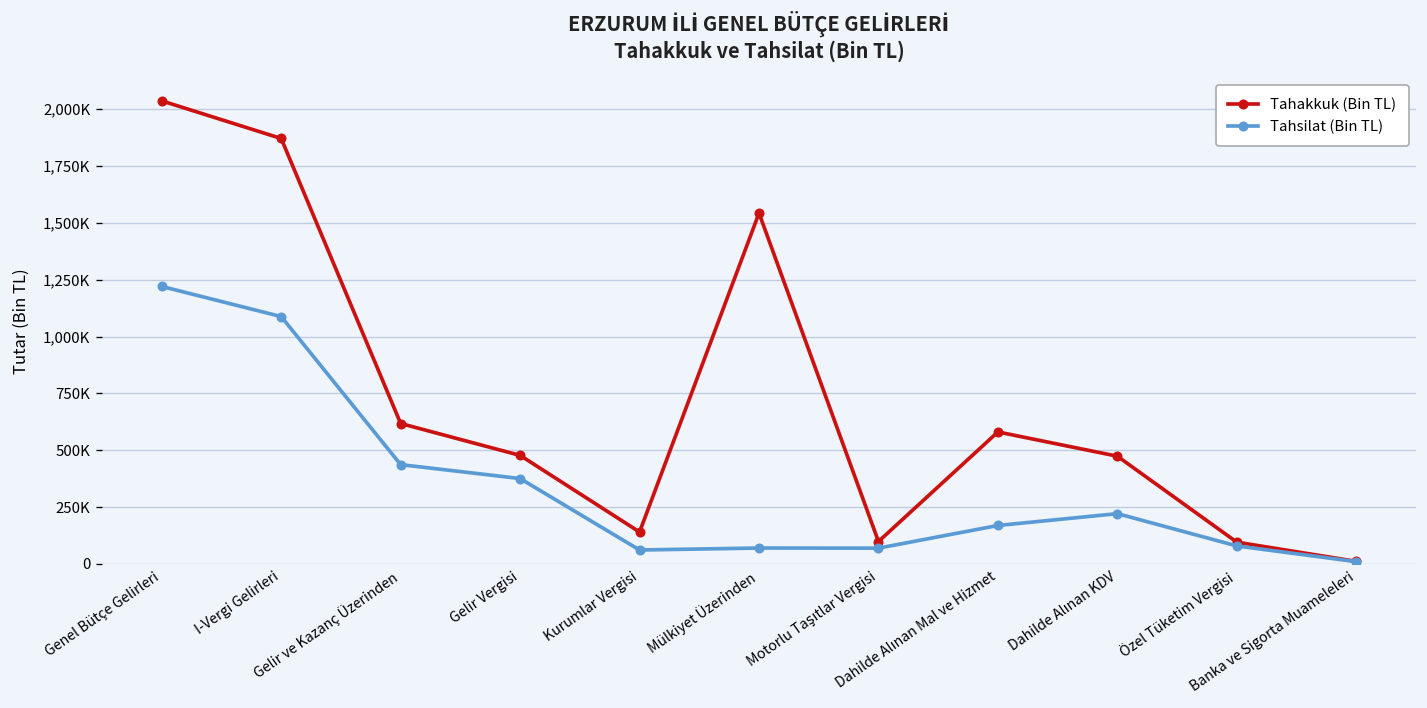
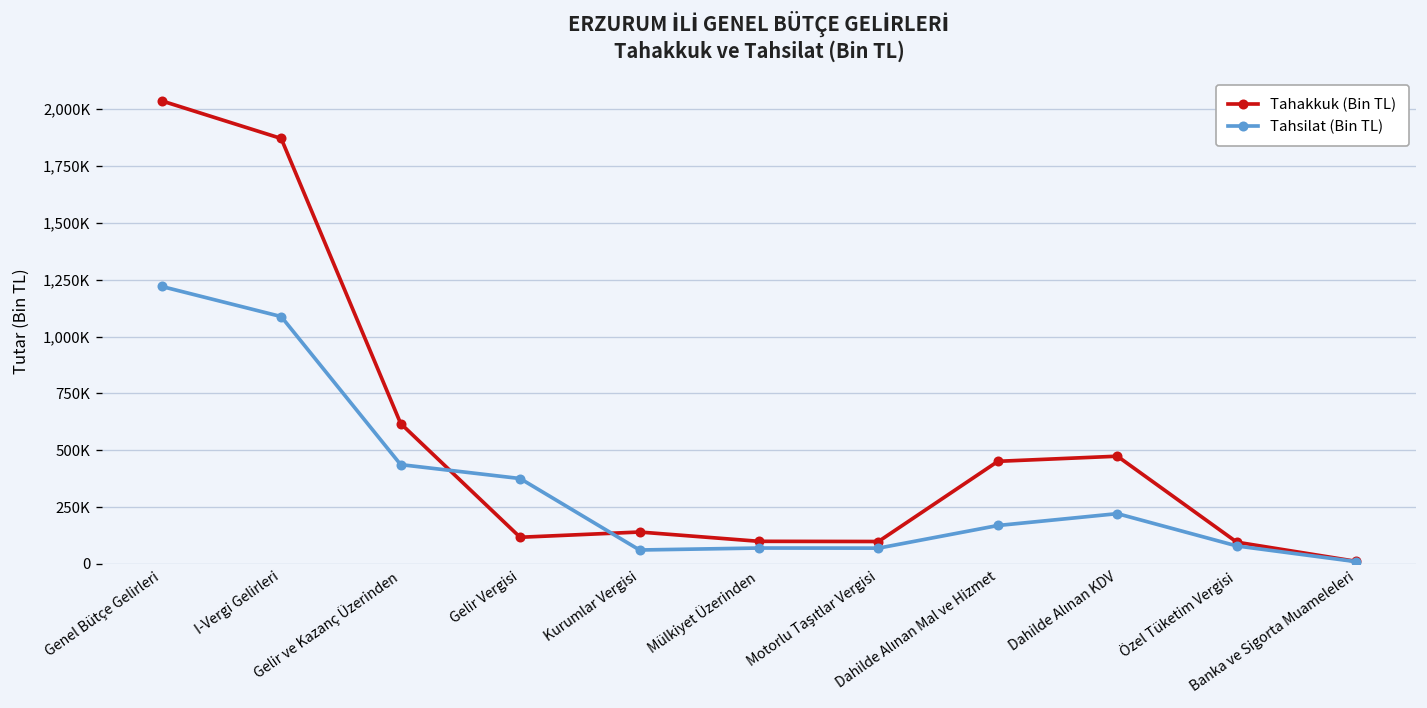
Tahakkuk (Bin TL), Gelir Vergisi: 480,000 -> 120,000
Tahakkuk (Bin TL), Mülkiyet Üzerinden: 1,540,000 -> 100,000
Tahakkuk (Bin TL), Dahilde Alınan Mal ve Hizmet: 580,000 -> 450,000
